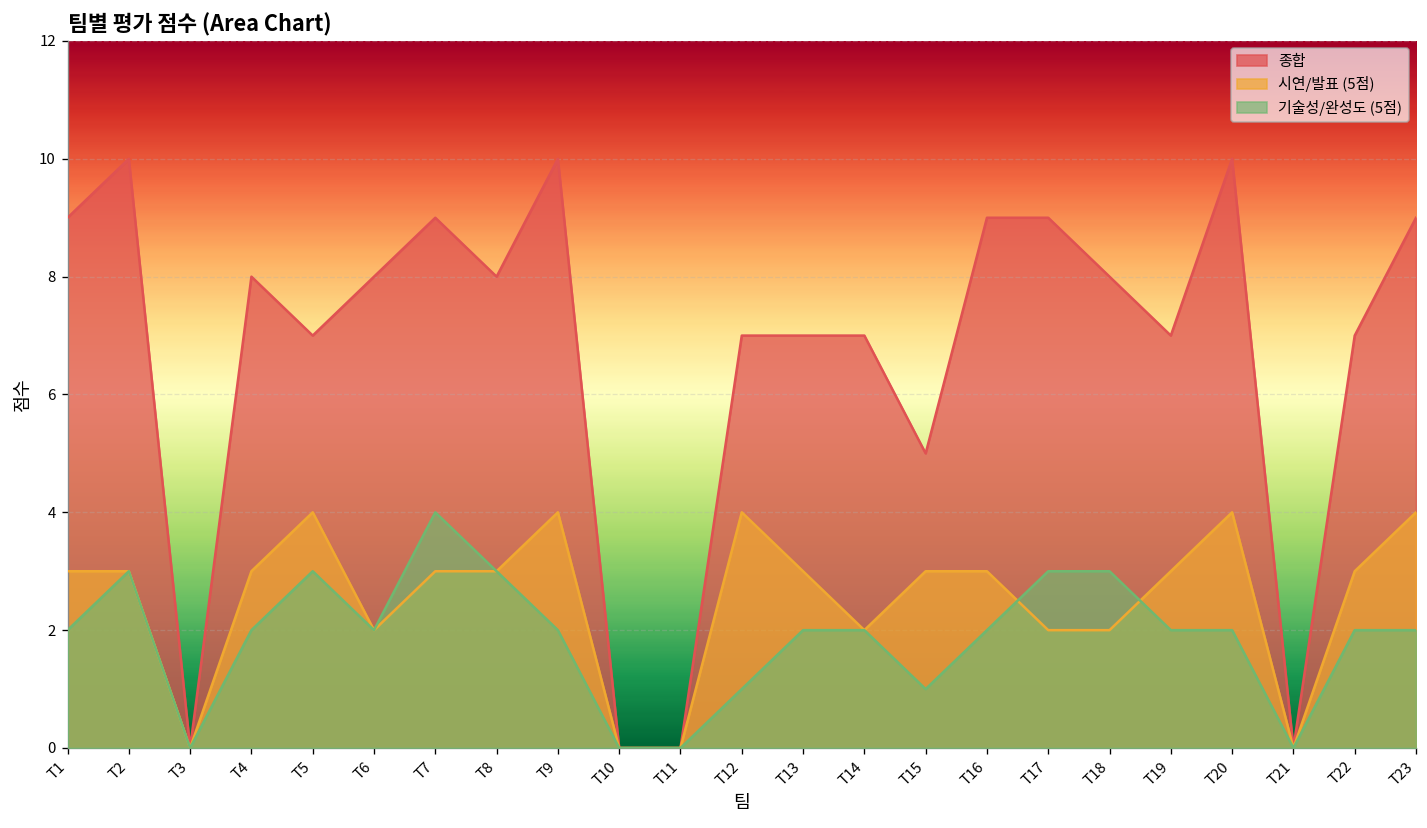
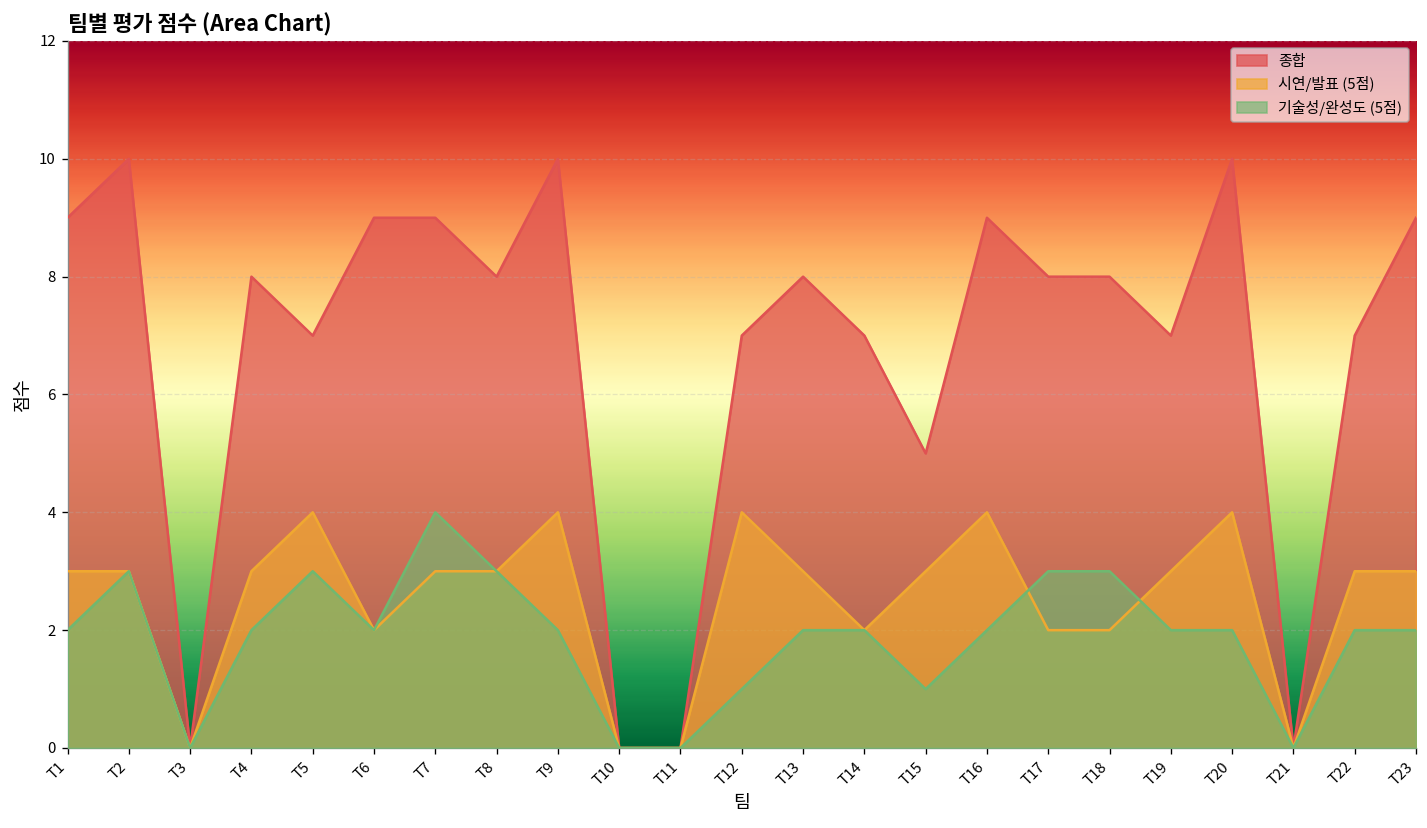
종합, T6: 8 -> 9
종합, T13: 7 -> 8
시연/발표 (5점), T16: 3 -> 4
종합, T17: 9 -> 8
시연/발표 (5점), T23: 4 -> 3
